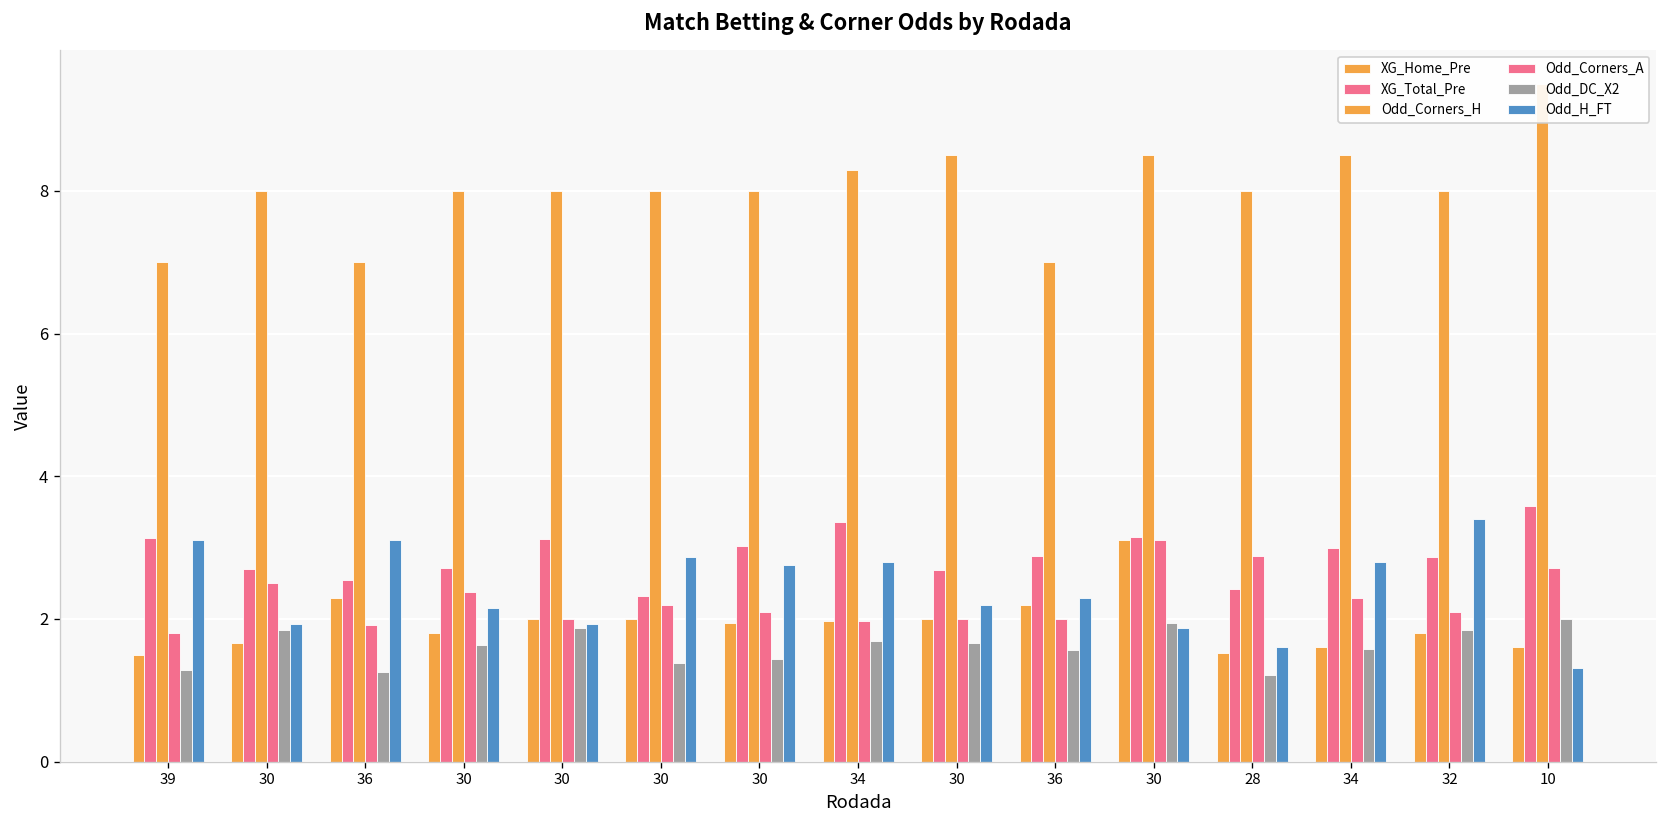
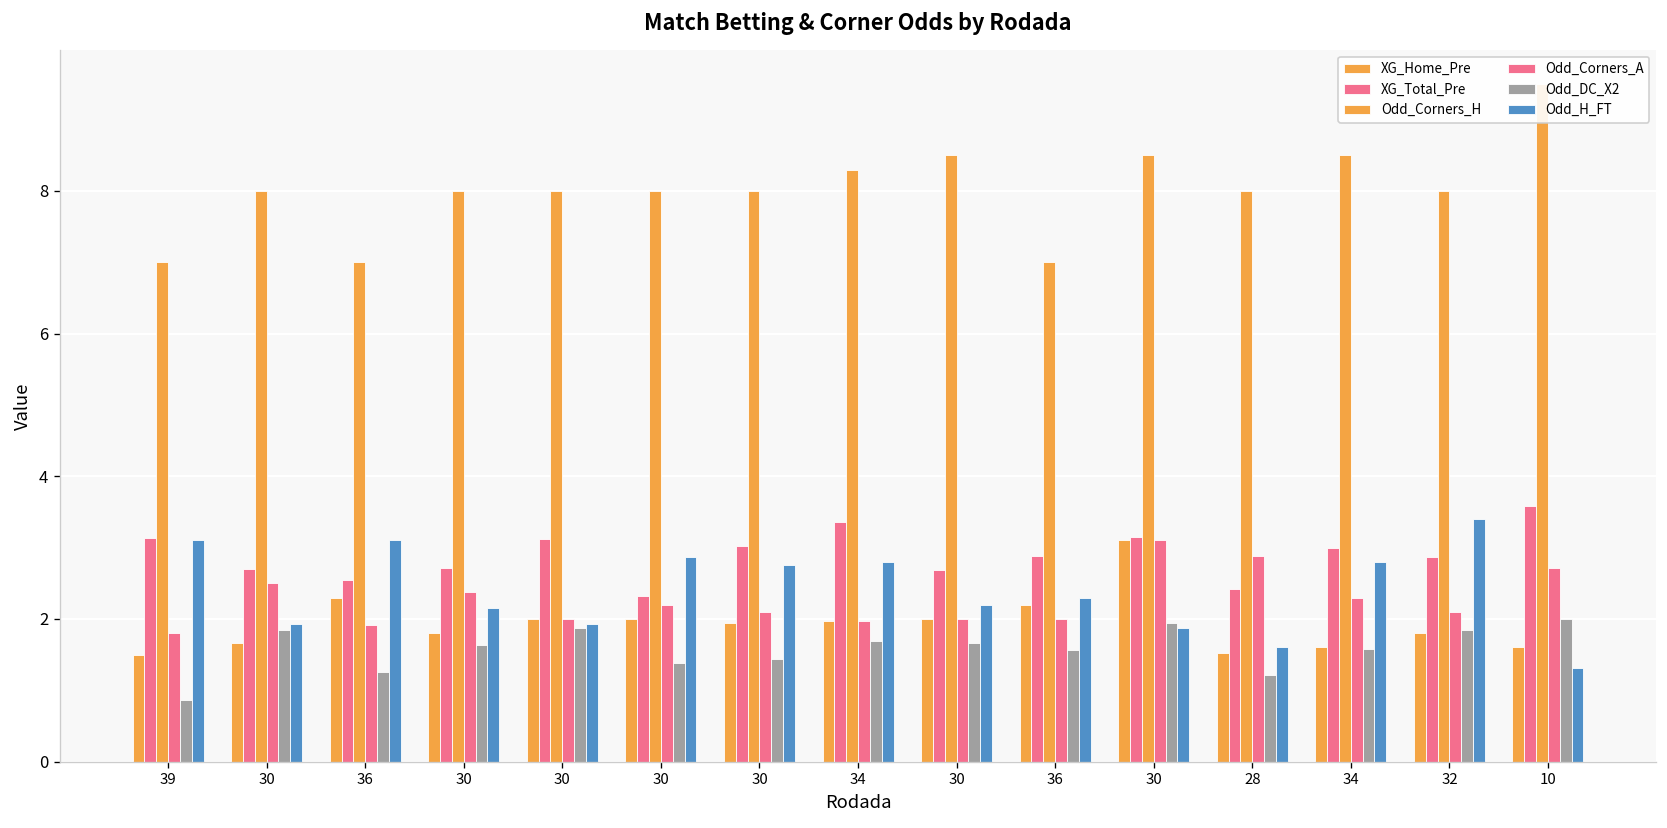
Odd_DC_X2, 39: 1.3 -> 0.9
